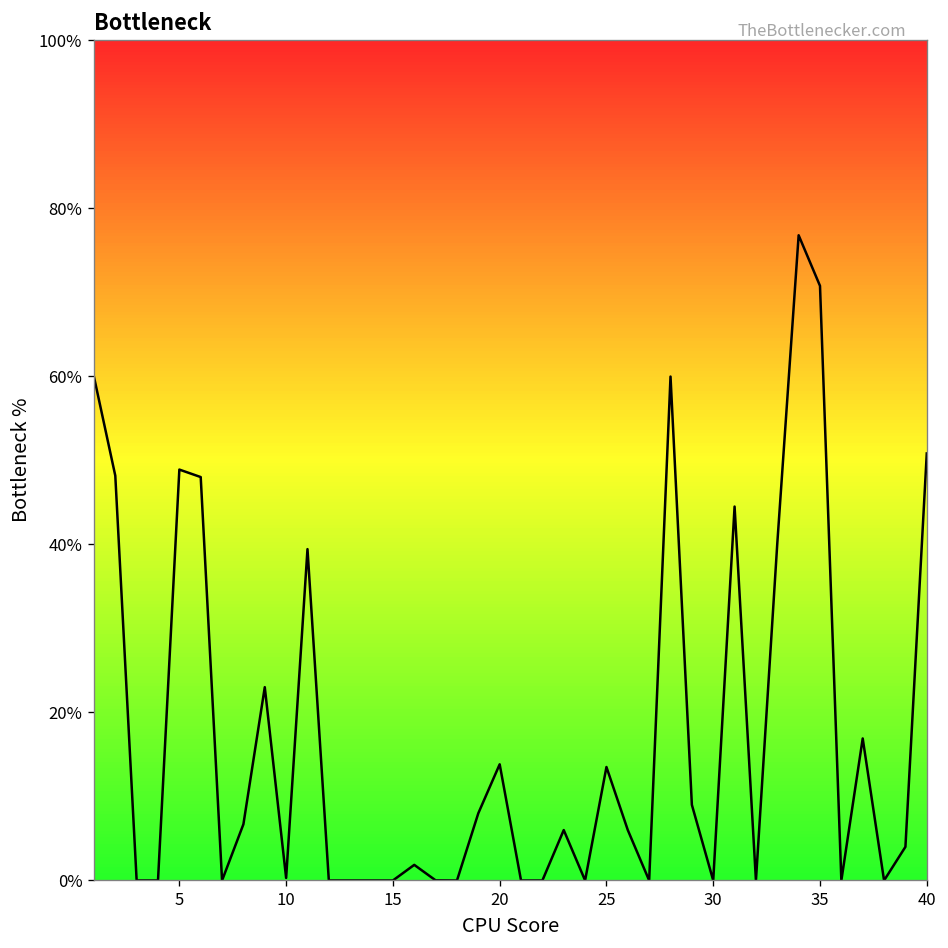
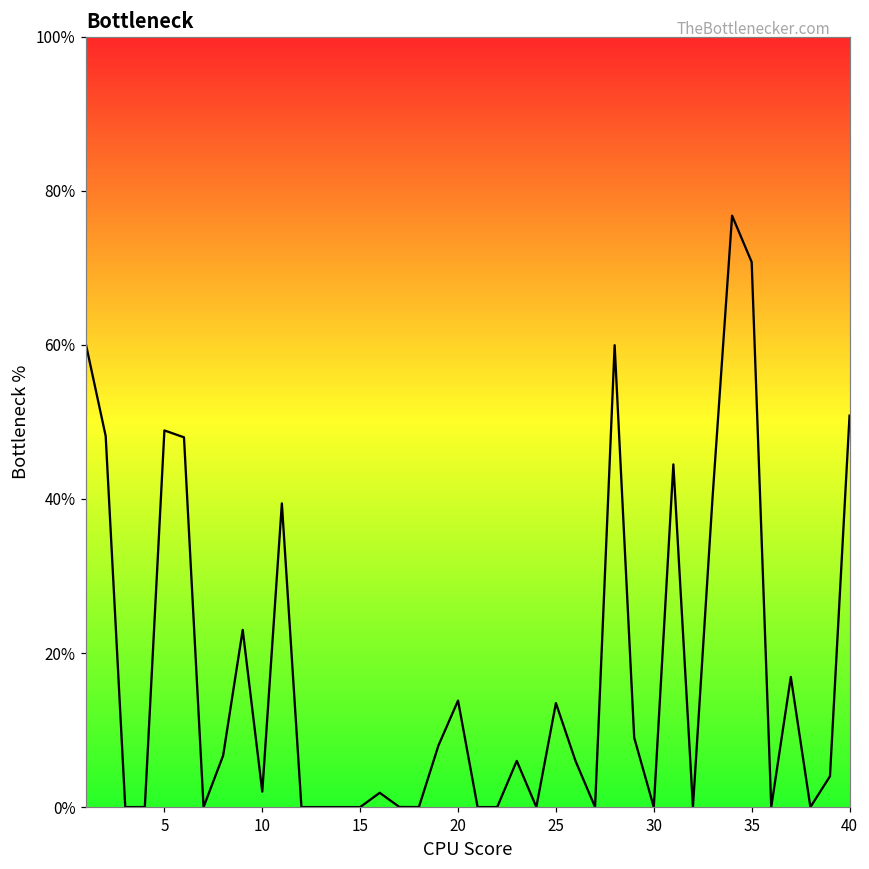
10: 0% -> 2%
